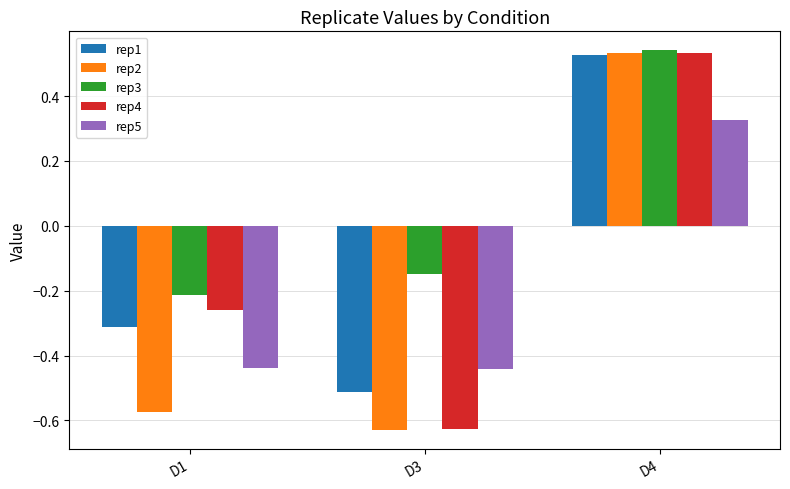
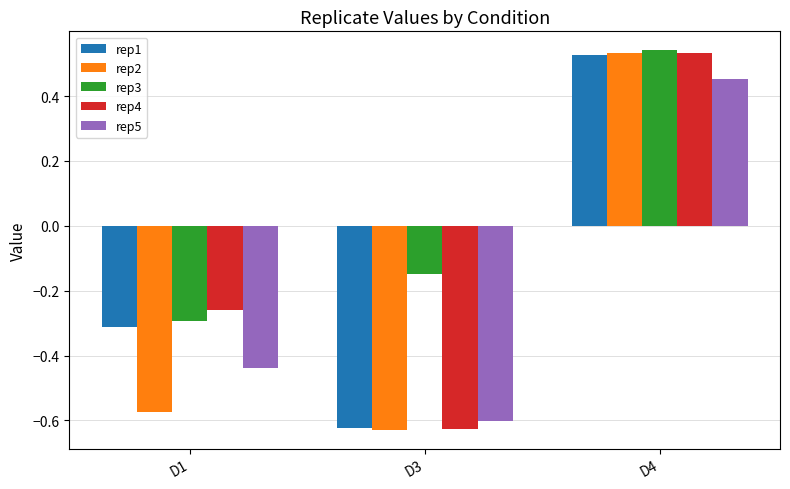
rep3, D1: -0.21 -> -0.29
rep1, D3: -0.51 -> -0.62
rep5, D3: -0.44 -> -0.60
rep5, D4: 0.33 -> 0.45
